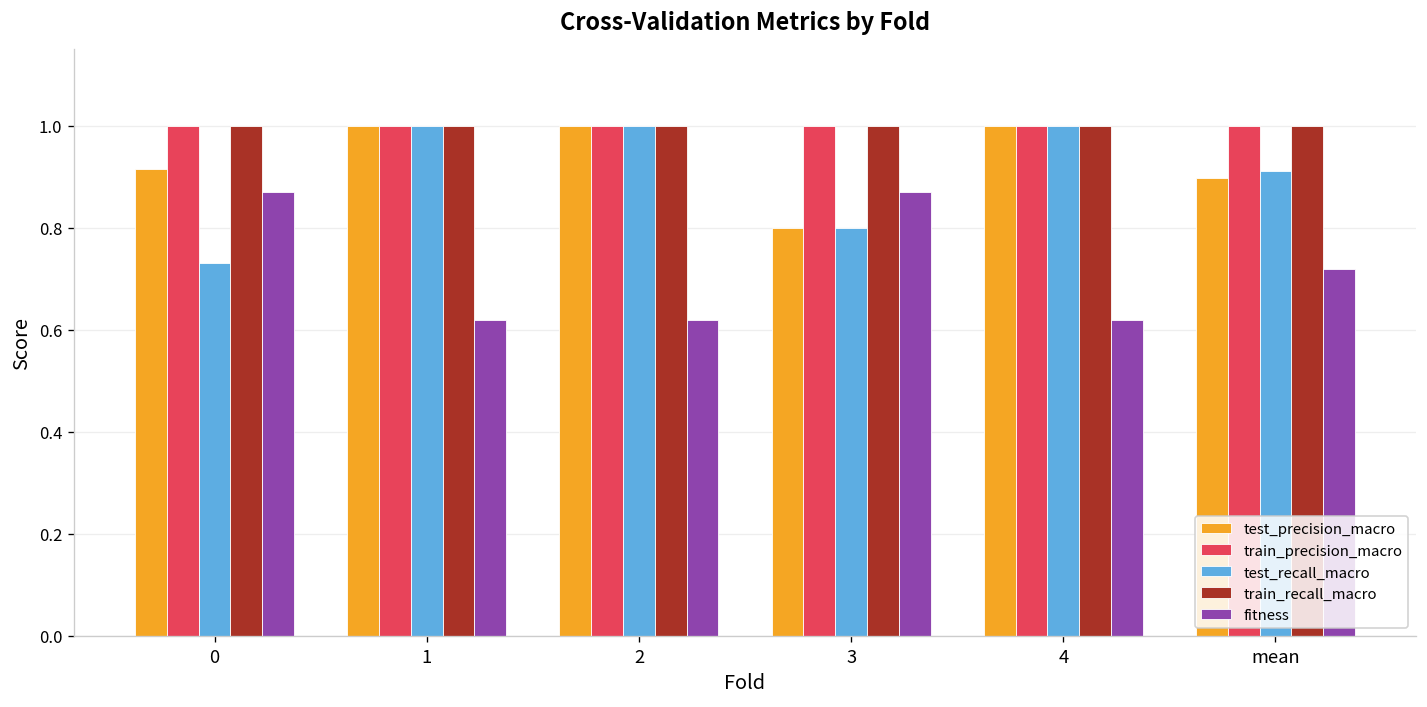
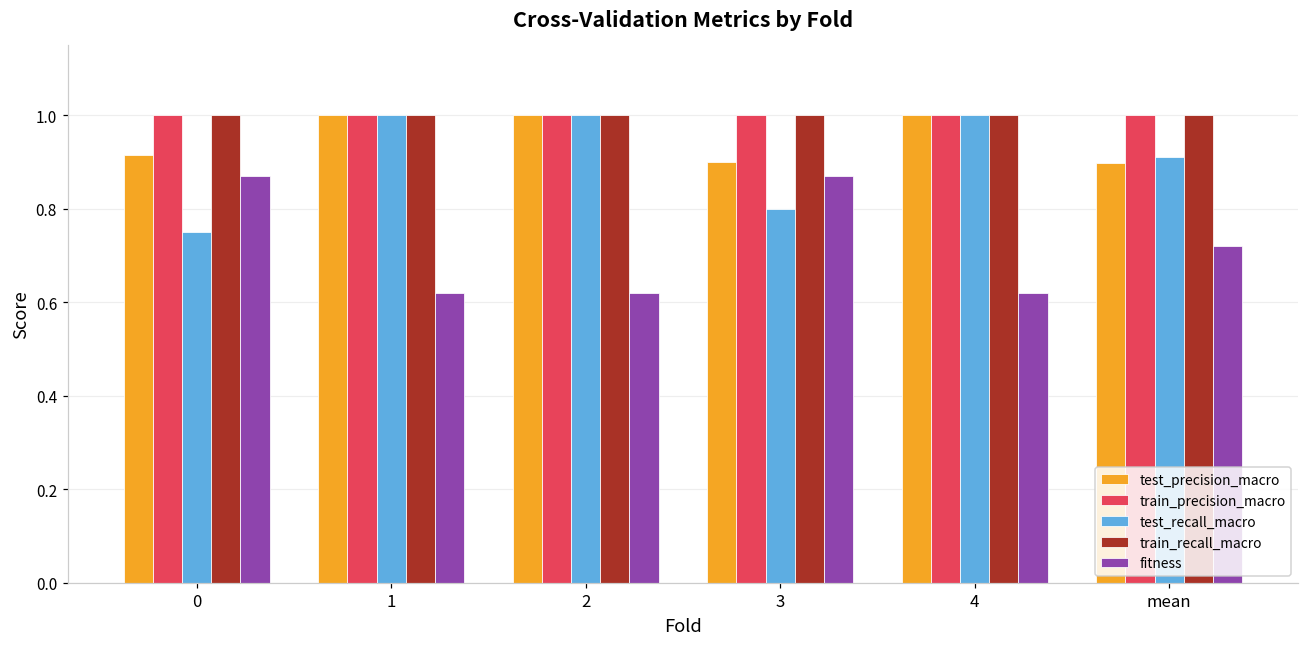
test_recall_macro, 0: 0.73 -> 0.75
test_precision_macro, 3: 0.8 -> 0.9
